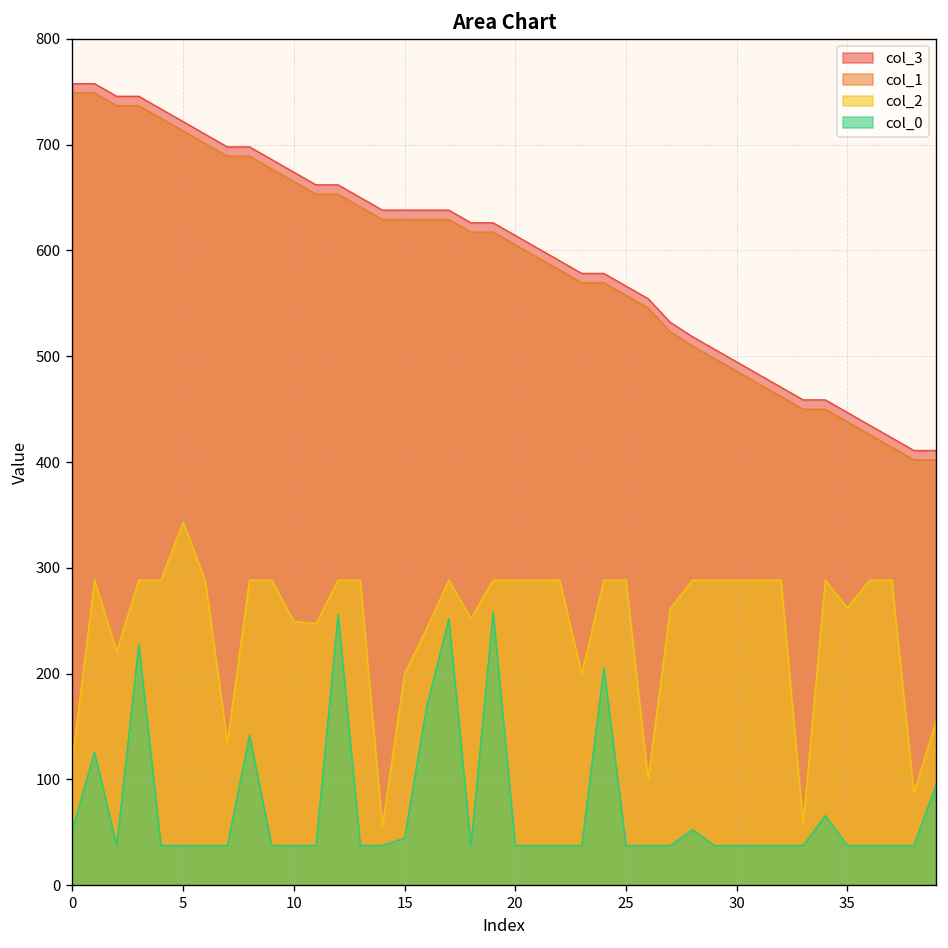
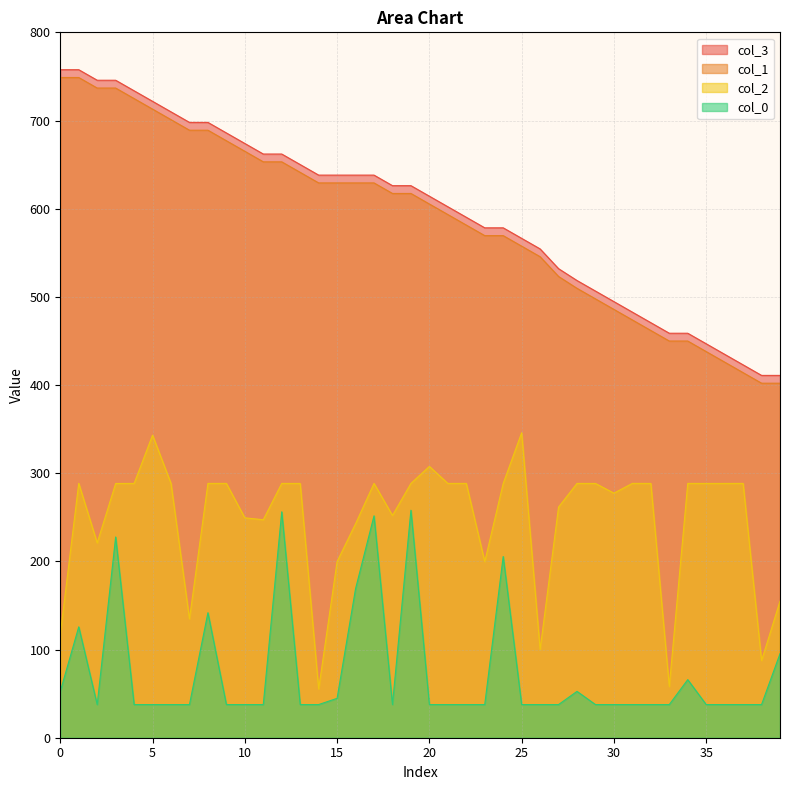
col_2, 20: 290 -> 310
col_2, 25: 290 -> 350
col_2, 30: 290 -> 280
col_2, 35: 260 -> 290
